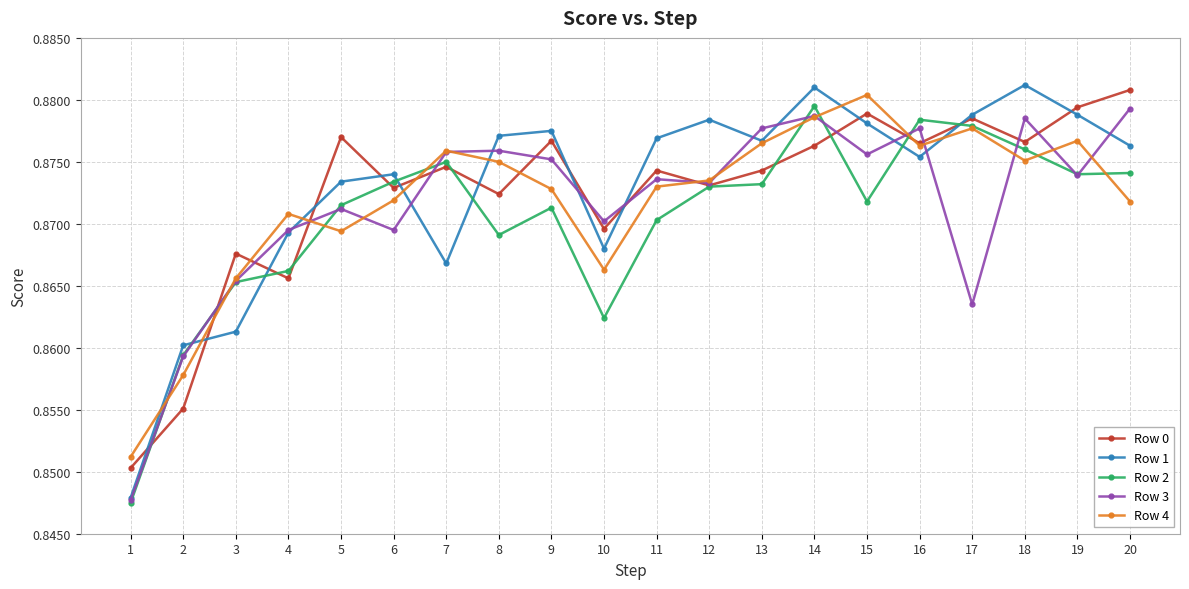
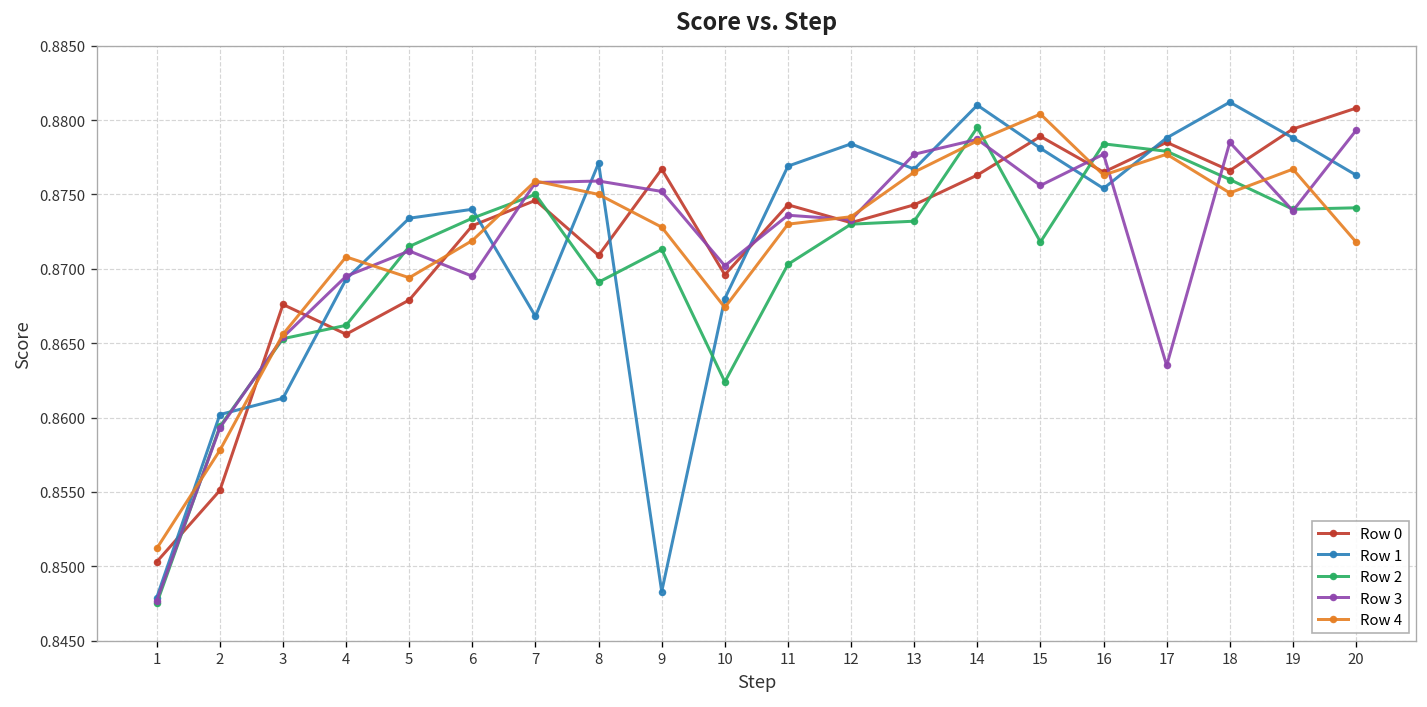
Row 0, 5: 0.8770 -> 0.8679
Row 0, 8: 0.8724 -> 0.8709
Row 1, 9: 0.8775 -> 0.8483
Row 4, 10: 0.8663 -> 0.8674
